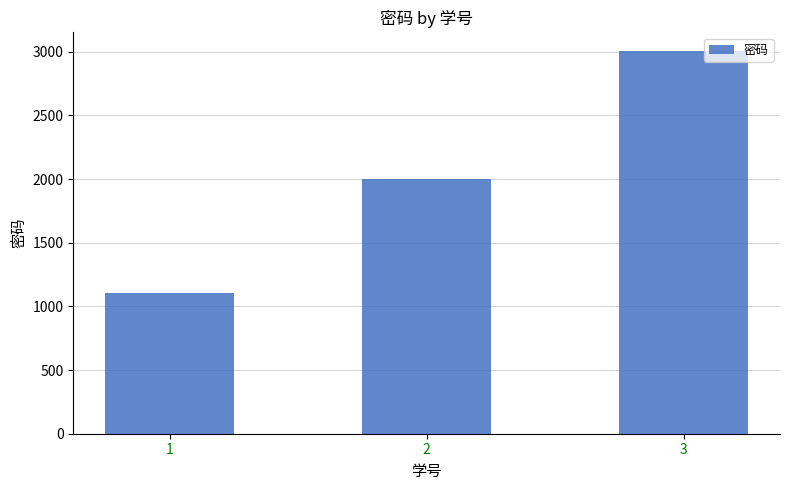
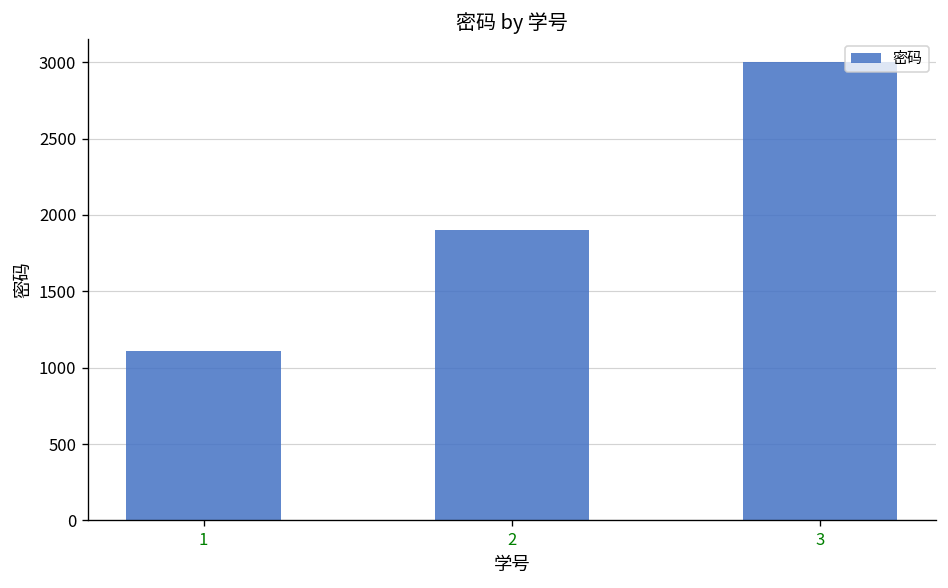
2: 2000 -> 1900
